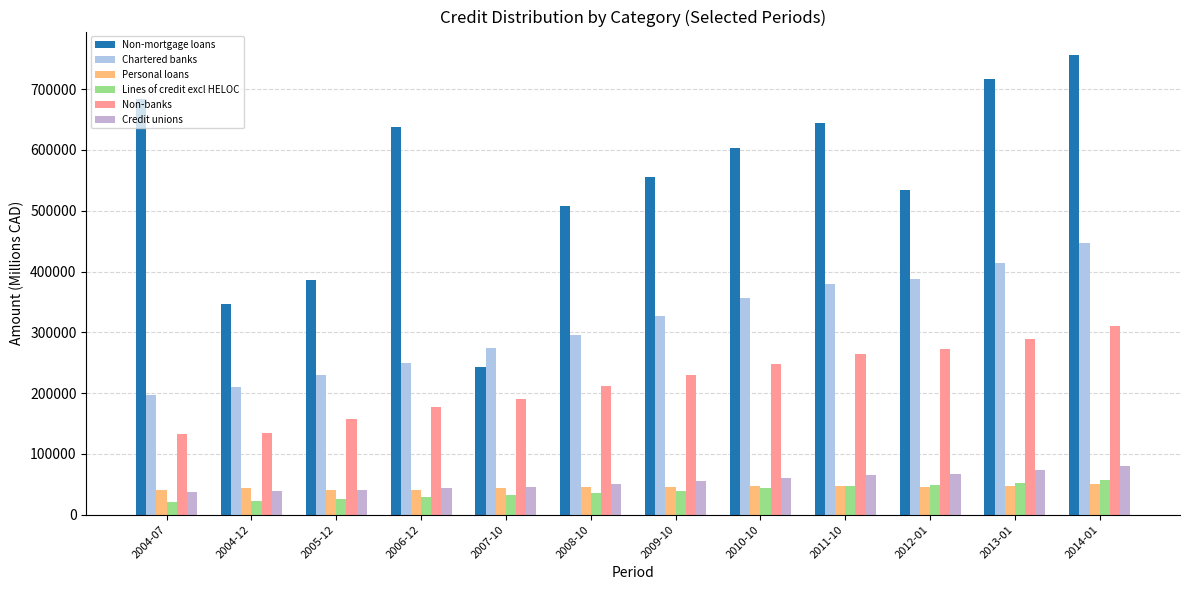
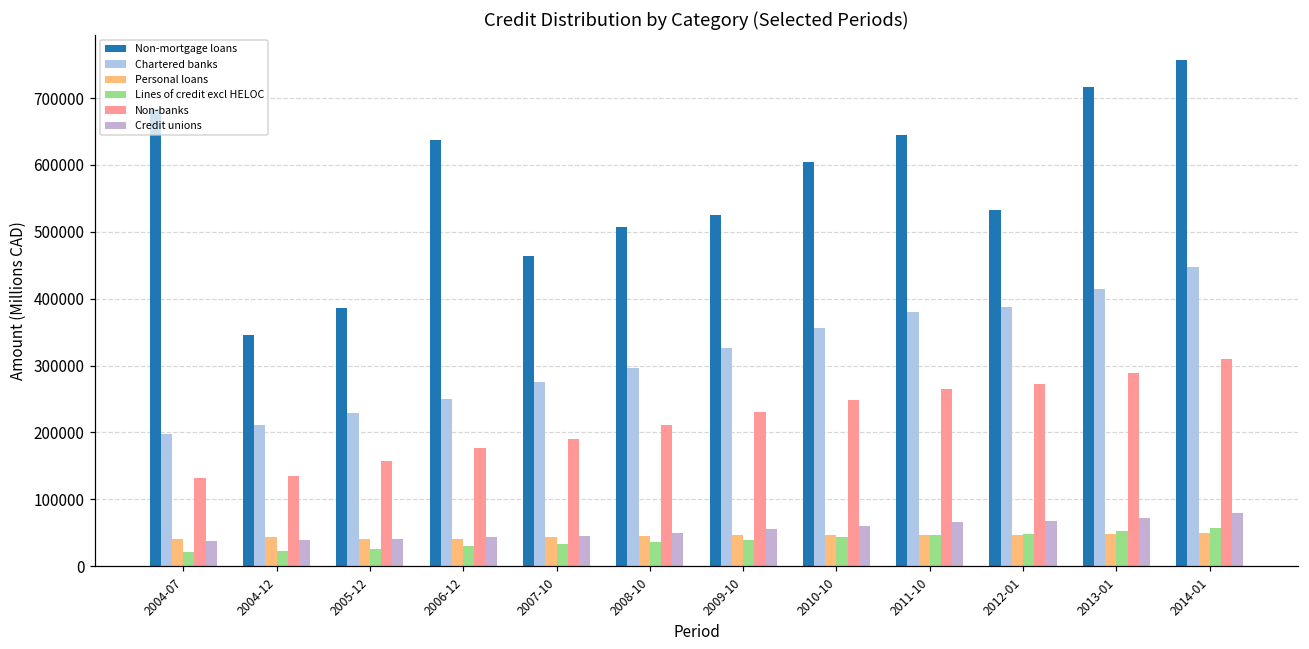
Non-mortgage loans, 2007-10: 240000 -> 460000
Non-mortgage loans, 2009-10: 560000 -> 530000
